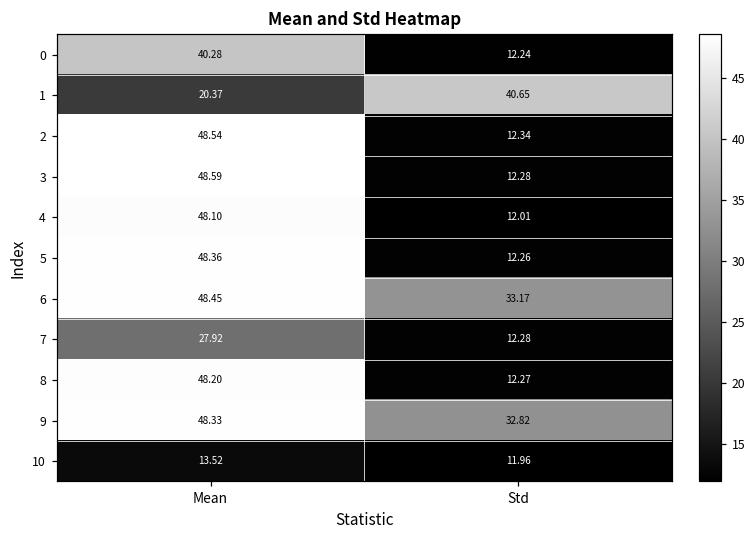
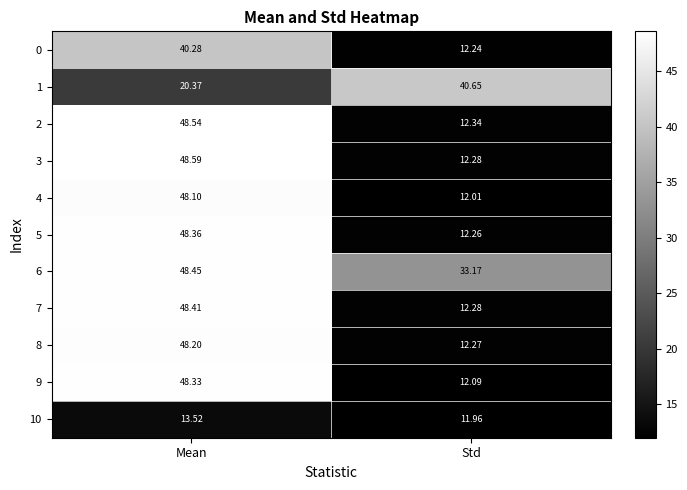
7, Mean: 27.92 -> 48.41
9, Std: 32.82 -> 12.09
